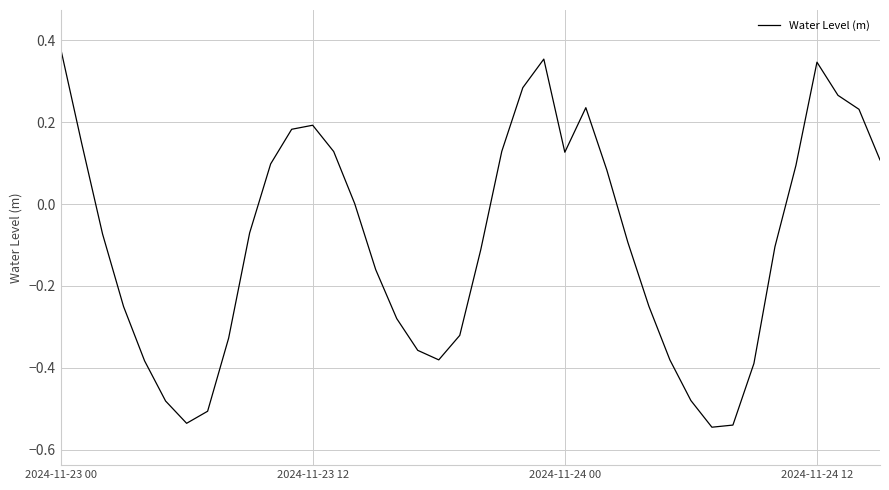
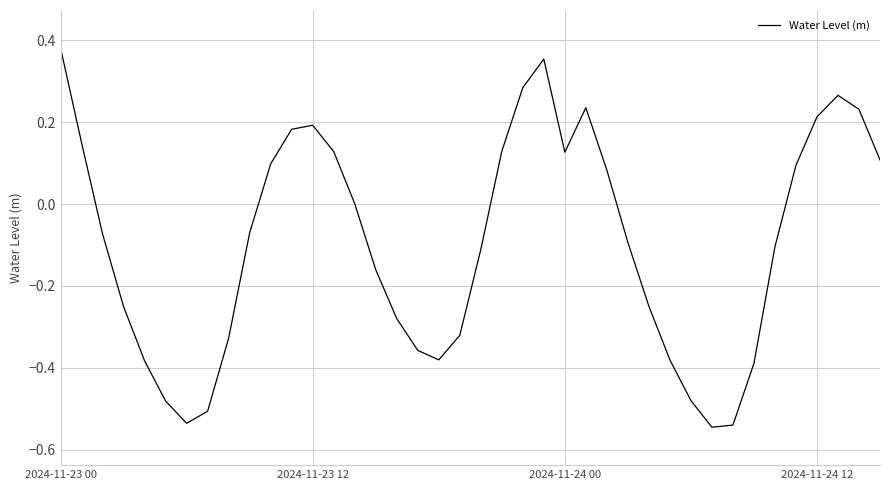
2024-11-24 12: 0.35 -> 0.21
